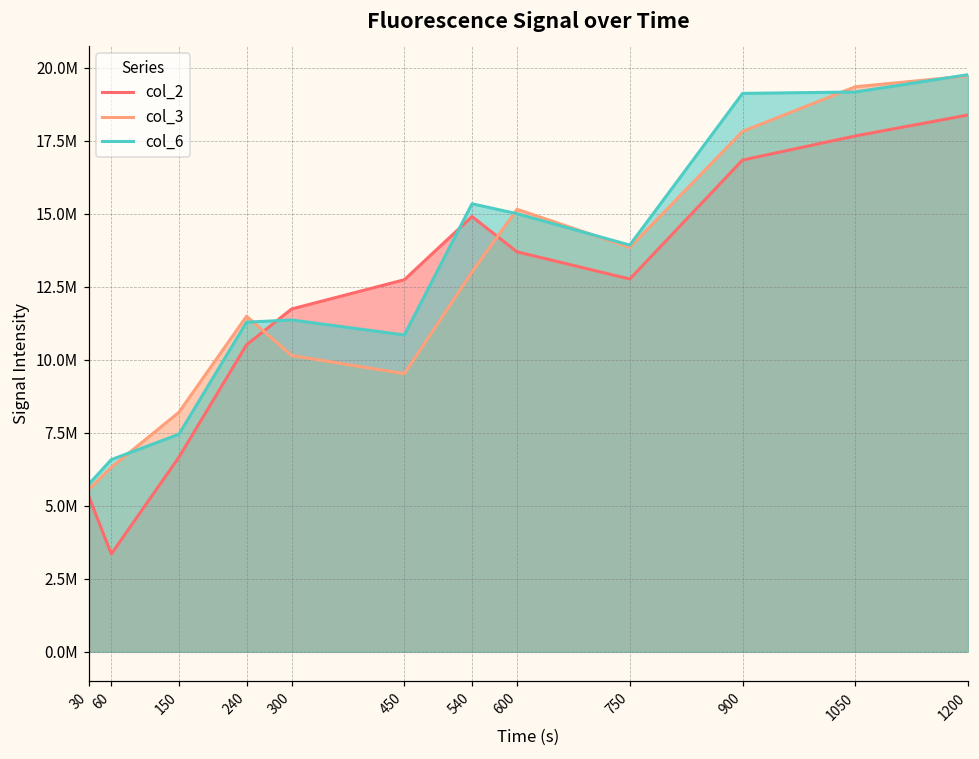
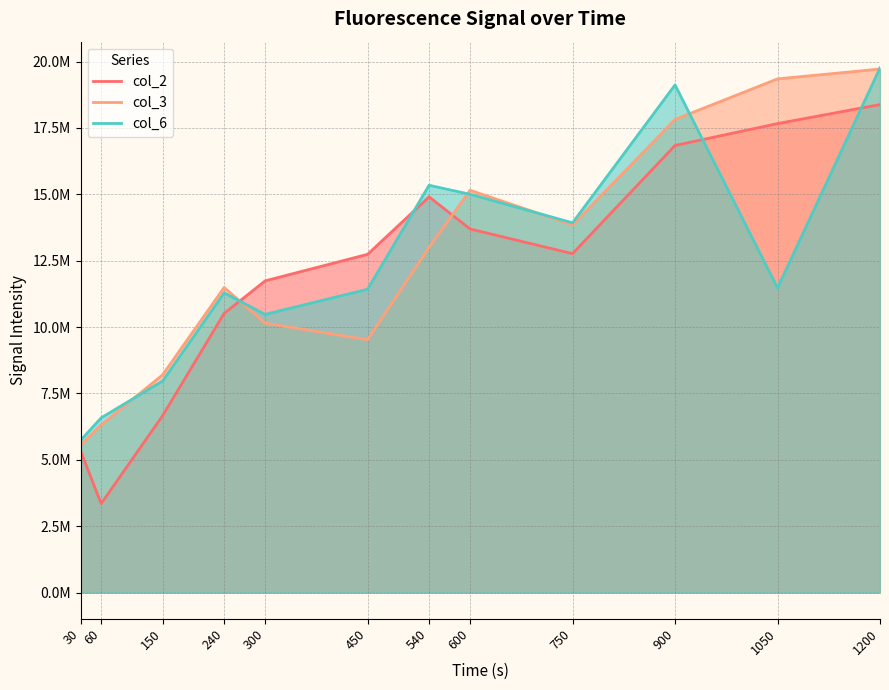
col_6, 150: 7400000 -> 8000000
col_6, 300: 11400000 -> 10500000
col_6, 450: 10800000 -> 11400000
col_6, 1050: 19200000 -> 11500000
